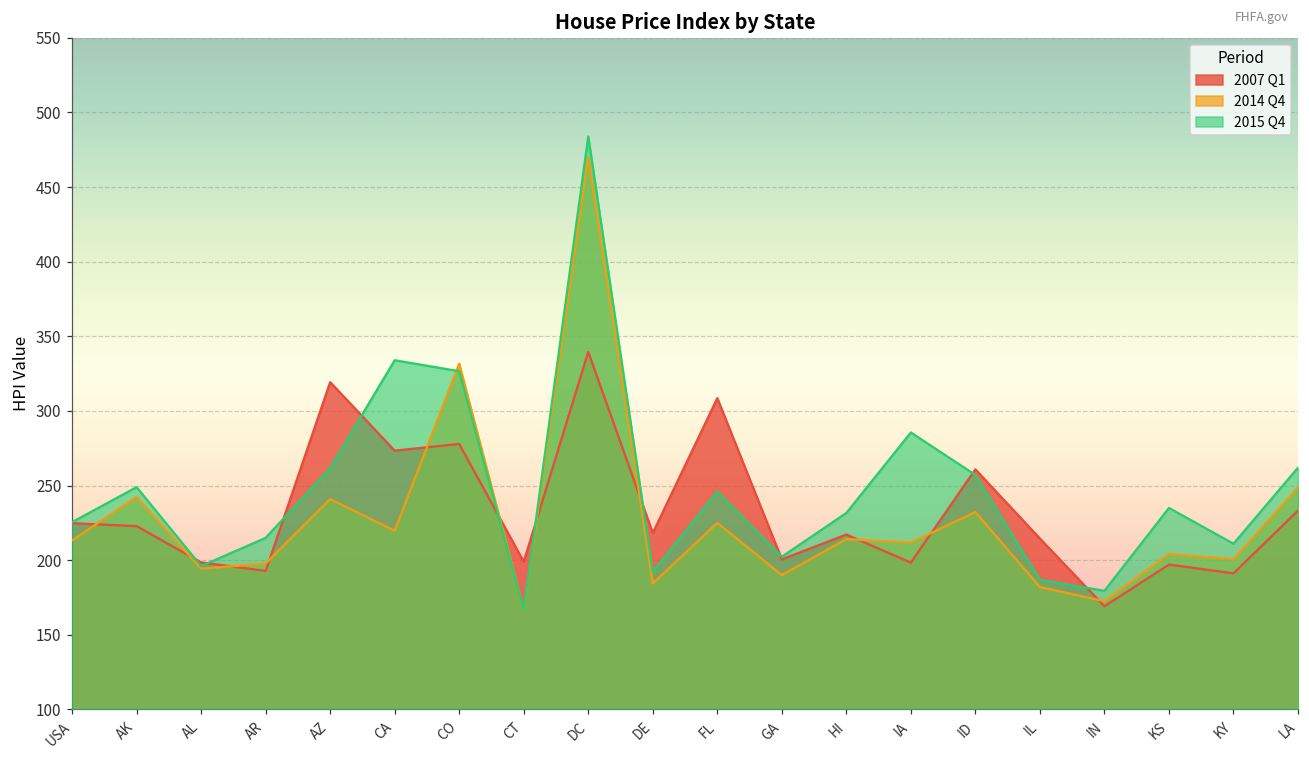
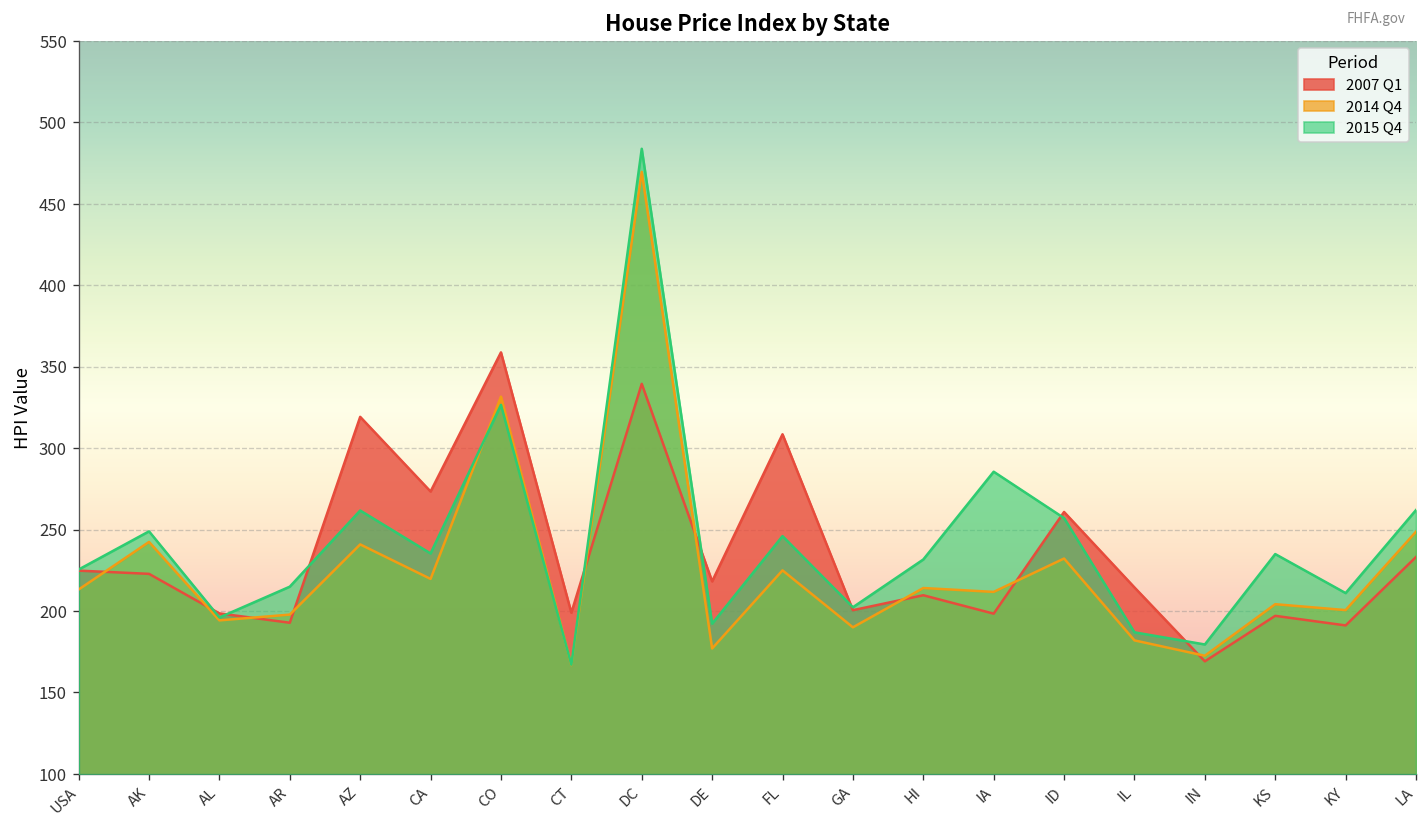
2015 Q4, CA: 334 -> 235
2007 Q1, CO: 278 -> 359
2014 Q4, DE: 184 -> 177
2007 Q1, HI: 217 -> 210
